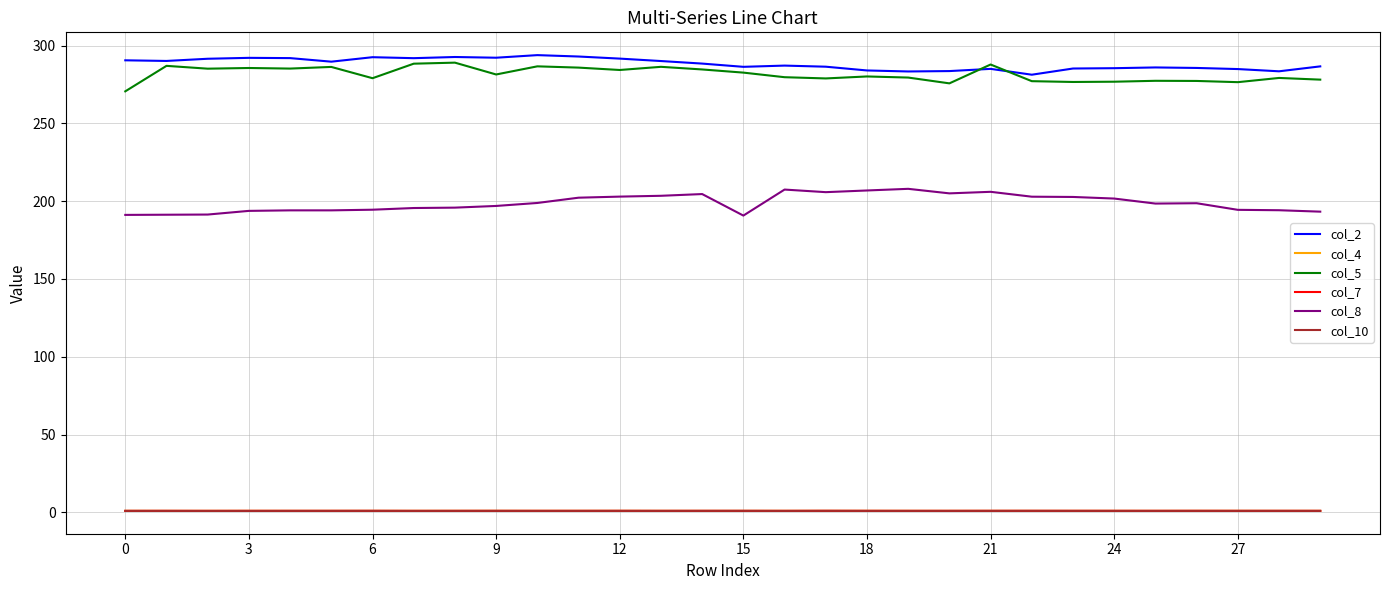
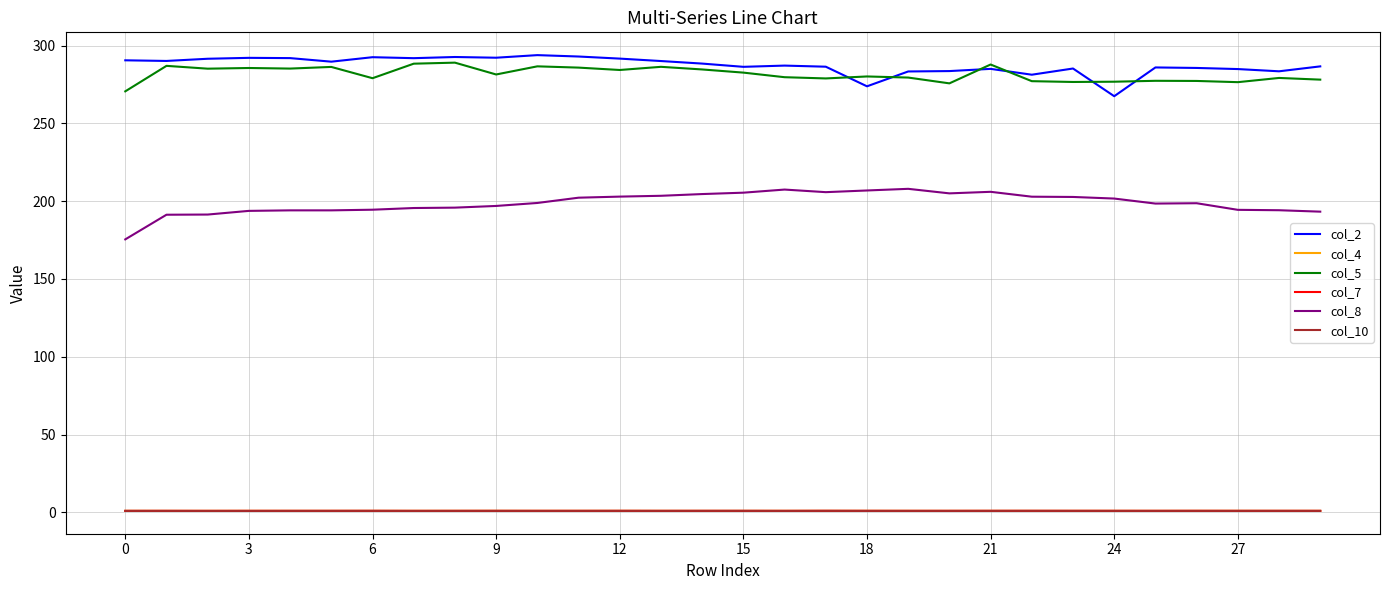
col_8, 0: 191 -> 175
col_8, 15: 191 -> 205
col_2, 18: 284 -> 274
col_2, 24: 285 -> 267
